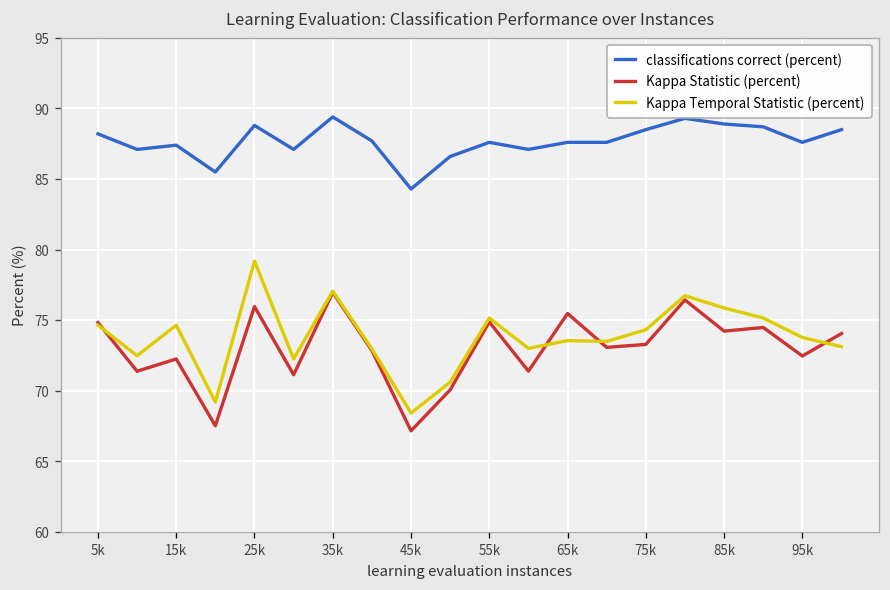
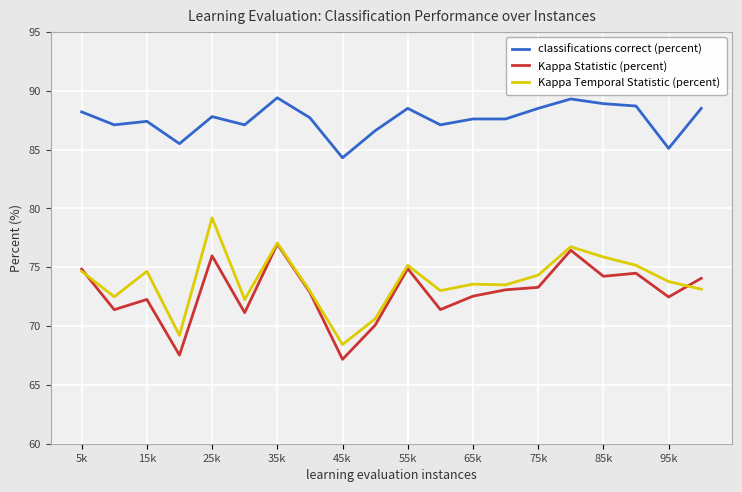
classifications correct (percent), 25k: 88.8 -> 87.8
classifications correct (percent), 55k: 87.6 -> 88.5
Kappa Statistic (percent), 65k: 75.5 -> 72.5
classifications correct (percent), 95k: 87.6 -> 85.1
